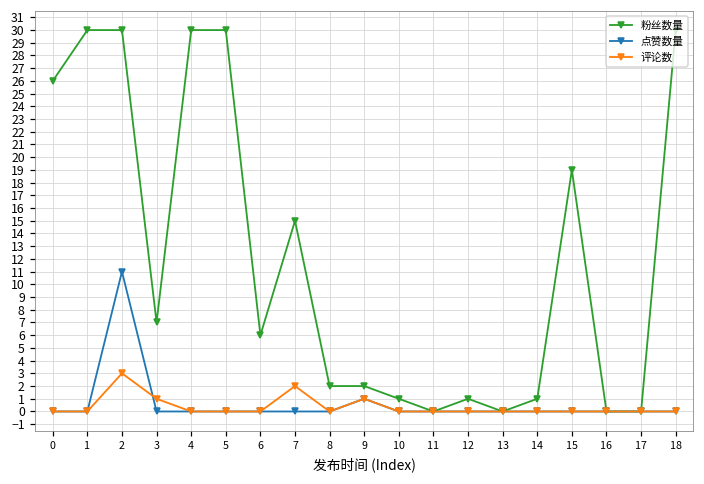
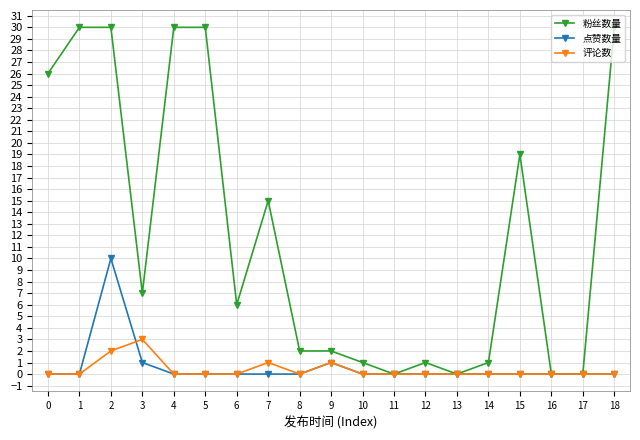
点赞数量, 2: 11 -> 10
评论数, 2: 3 -> 2
点赞数量, 3: 0 -> 1
评论数, 3: 1 -> 3
评论数, 7: 2 -> 1
